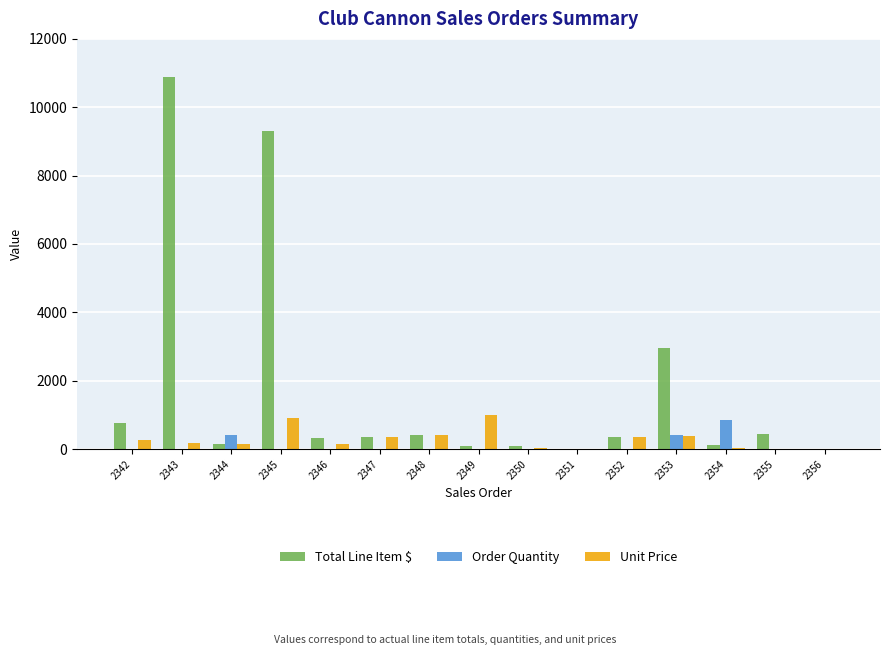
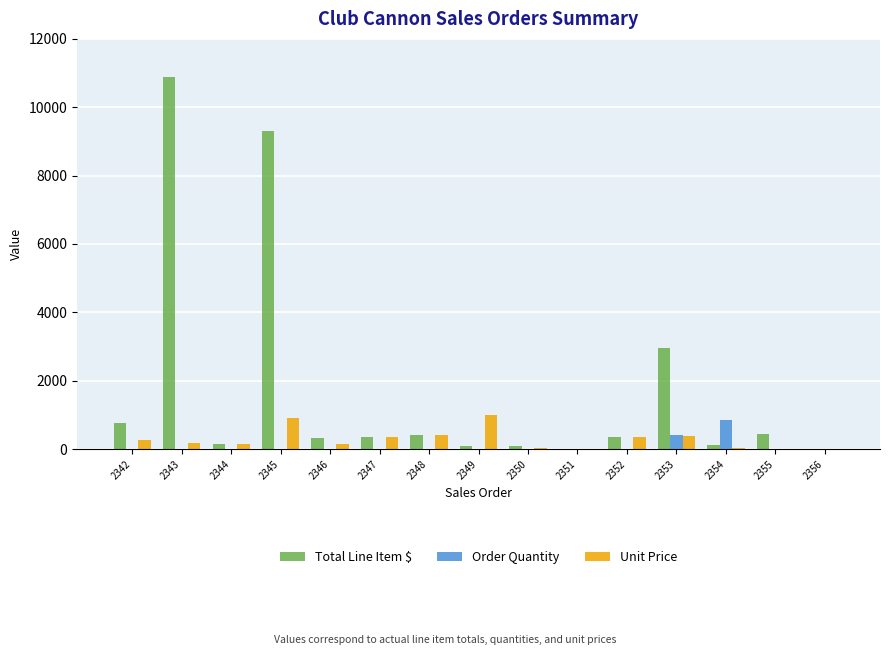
Order Quantity, 2344: 400 -> 0
